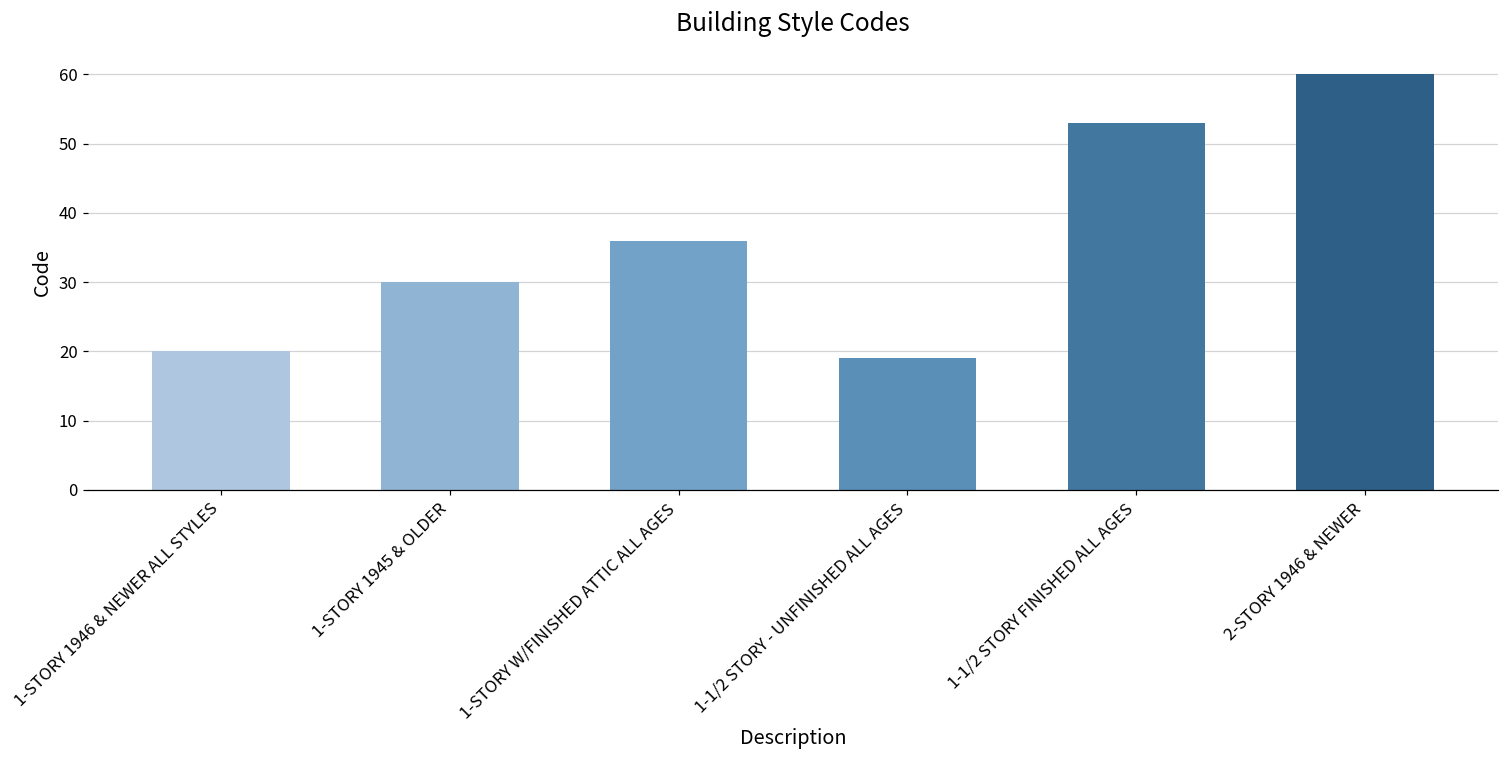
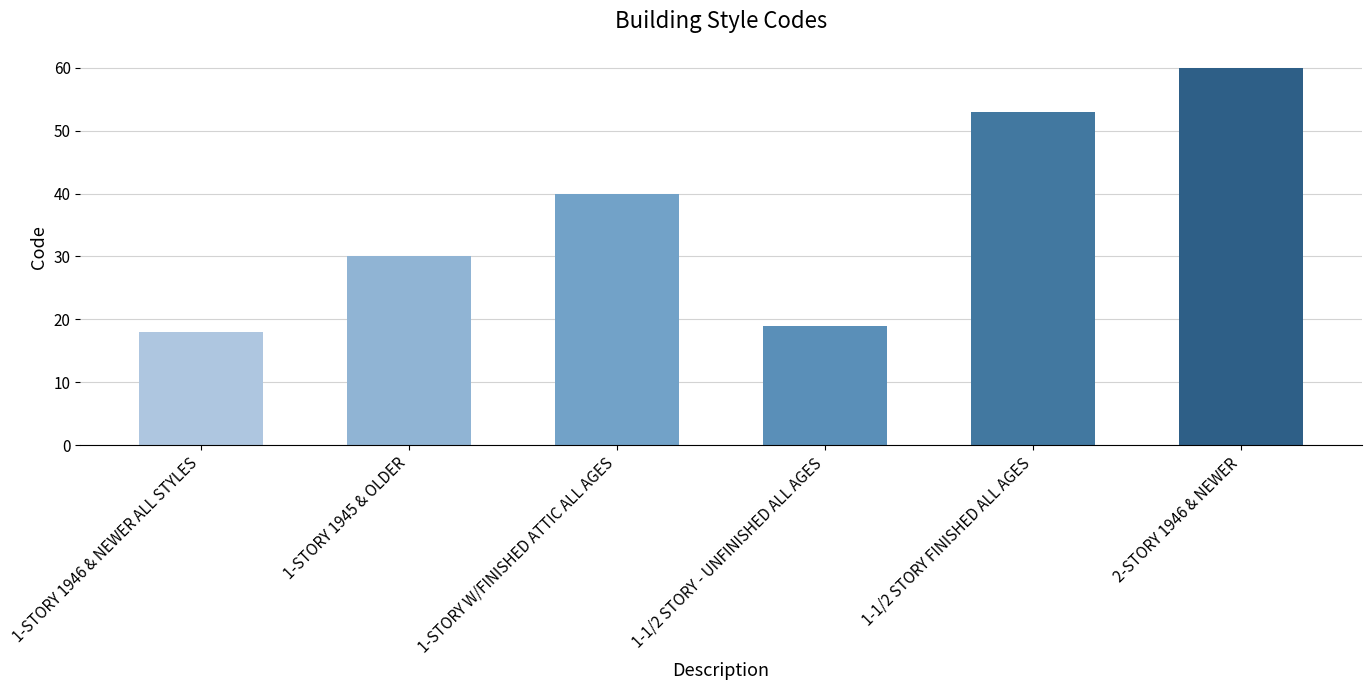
1-STORY 1946 & NEWER ALL STYLES: 20 -> 18
1-STORY W/FINISHED ATTIC ALL AGES: 36 -> 40
